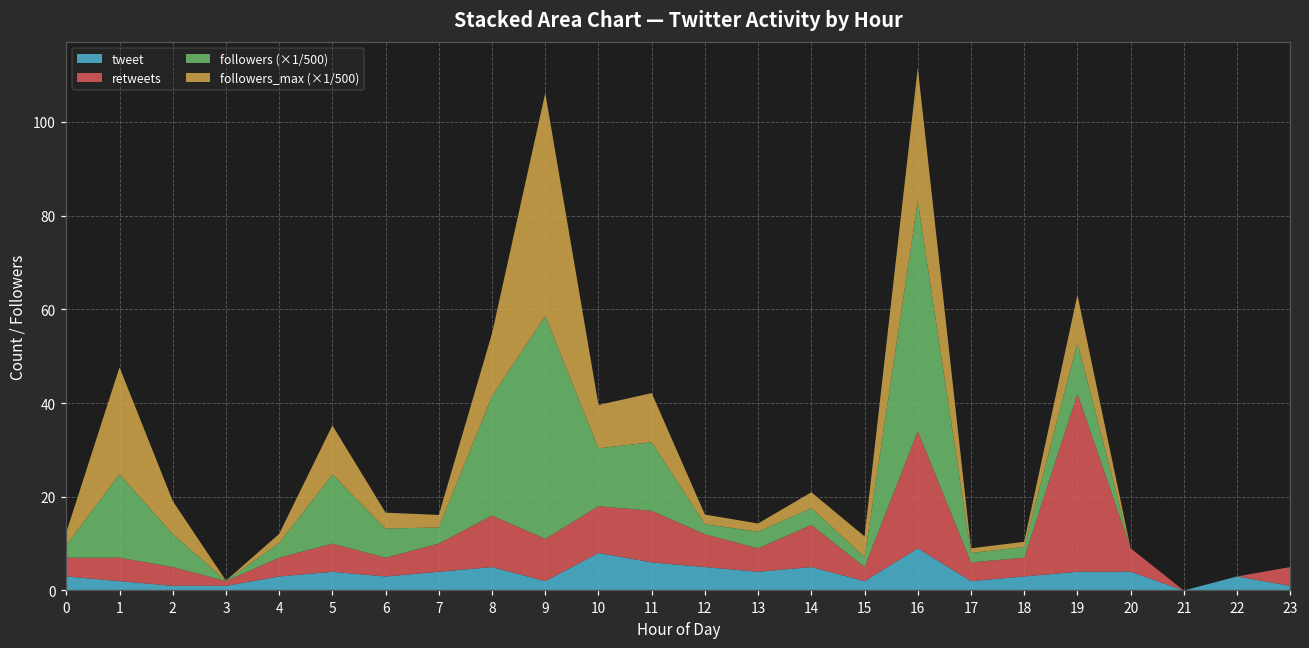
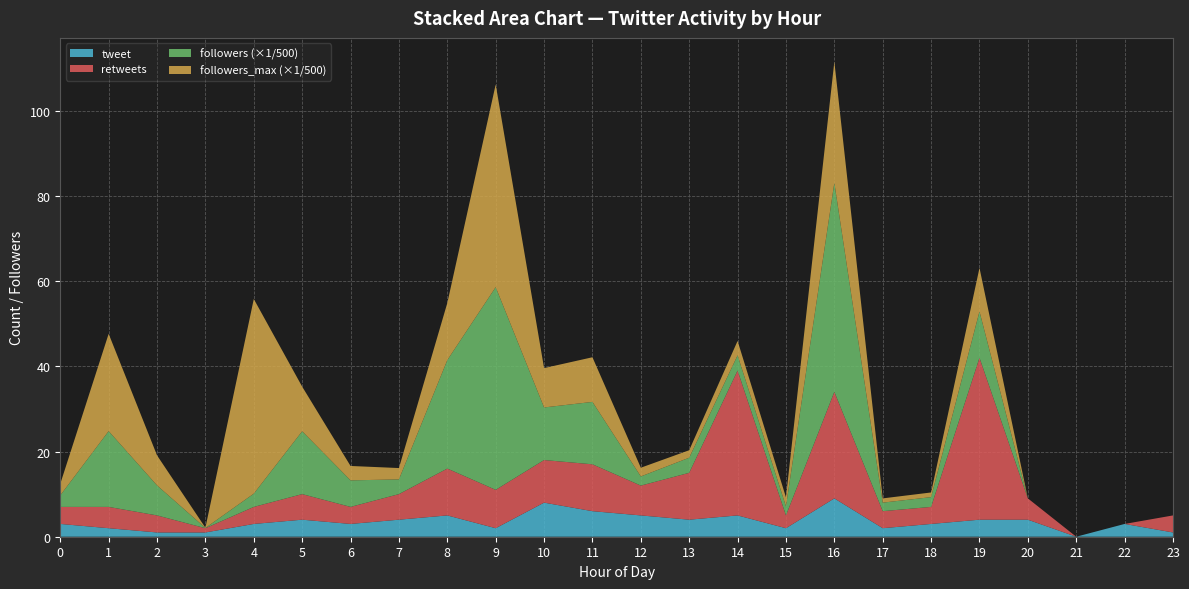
followers_max (×1/500), 4: 2 -> 46
retweets, 13: 5 -> 11
retweets, 14: 9 -> 34
followers_max (×1/500), 15: 4 -> 2
